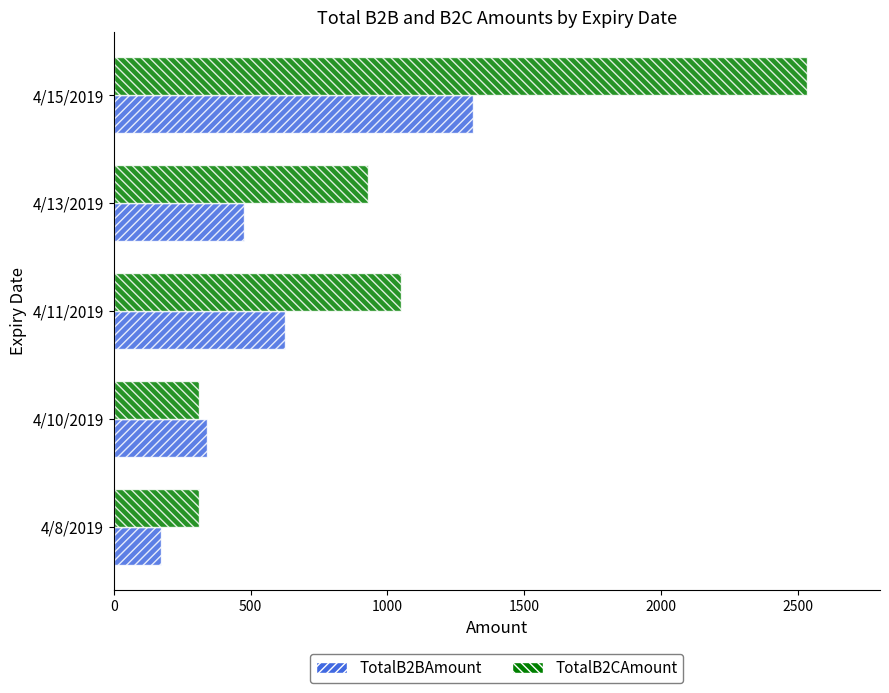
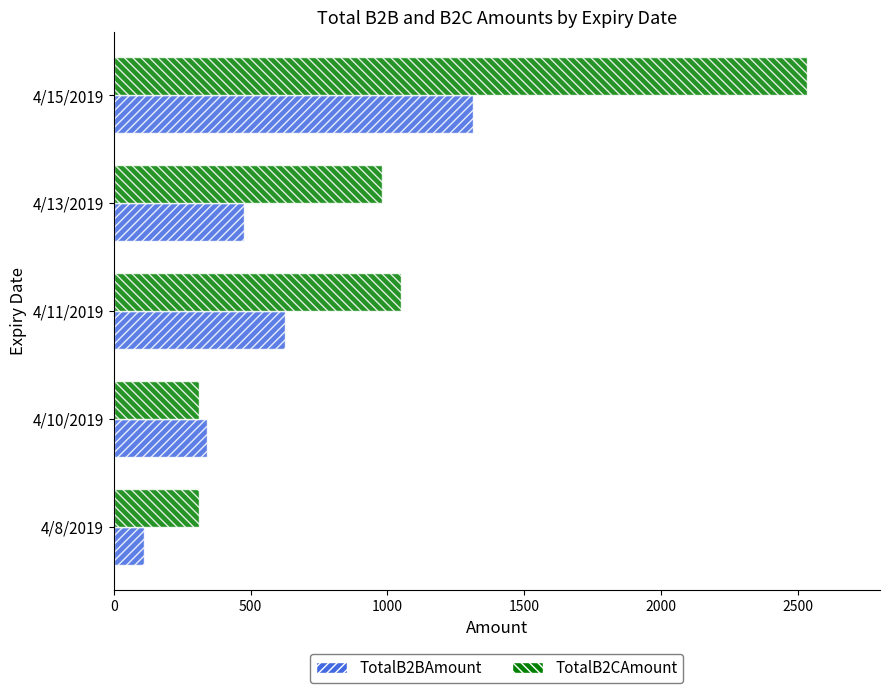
TotalB2CAmount, 4/13/2019: 930 -> 980
TotalB2BAmount, 4/8/2019: 170 -> 110
